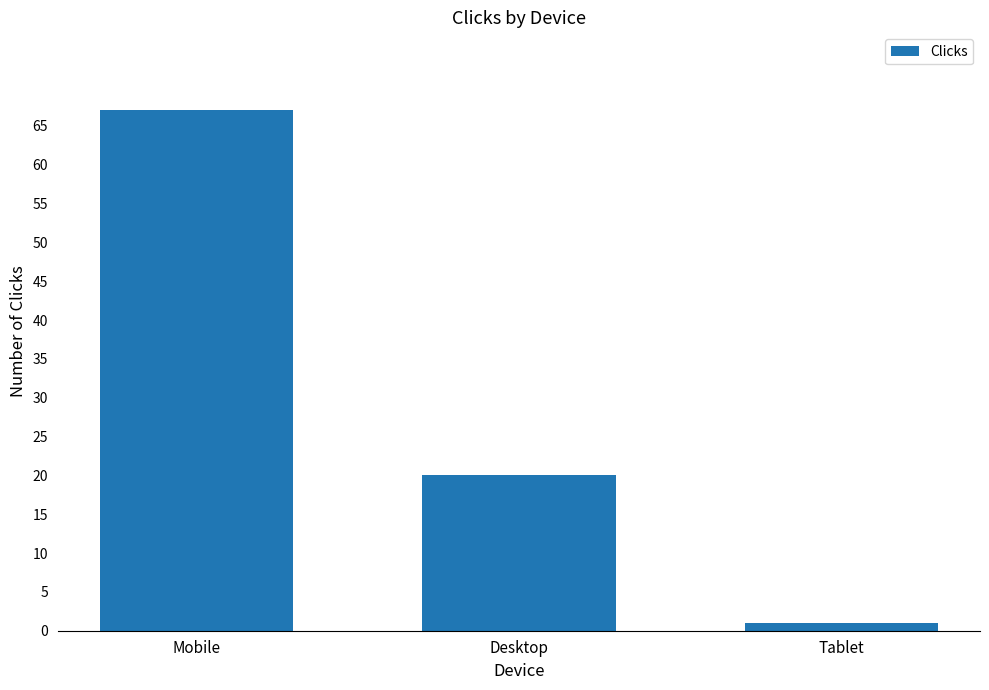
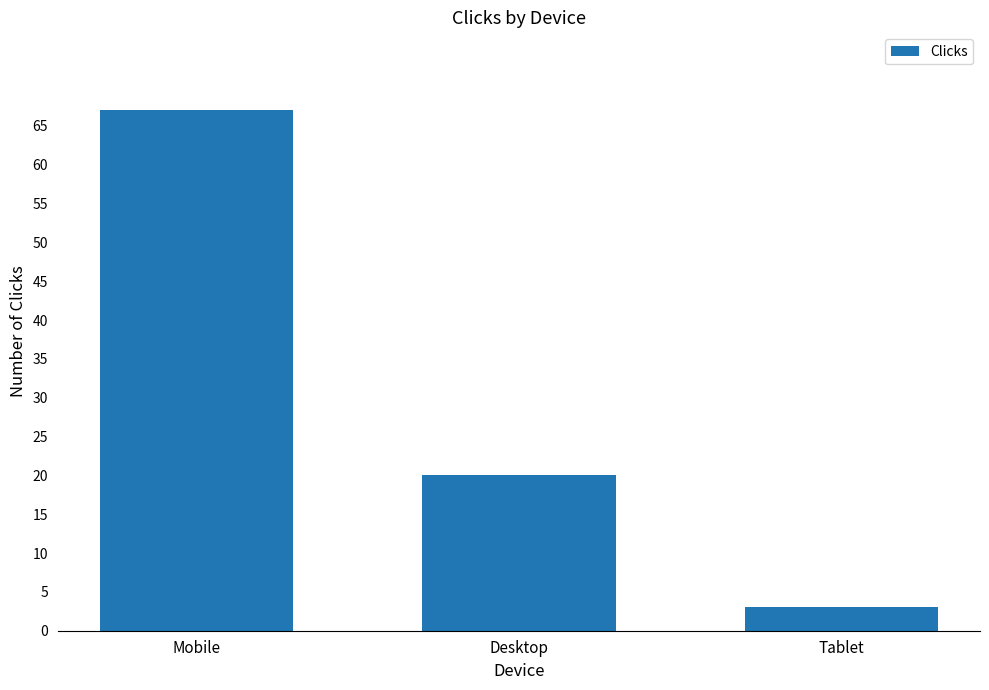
Tablet: 1 -> 3
